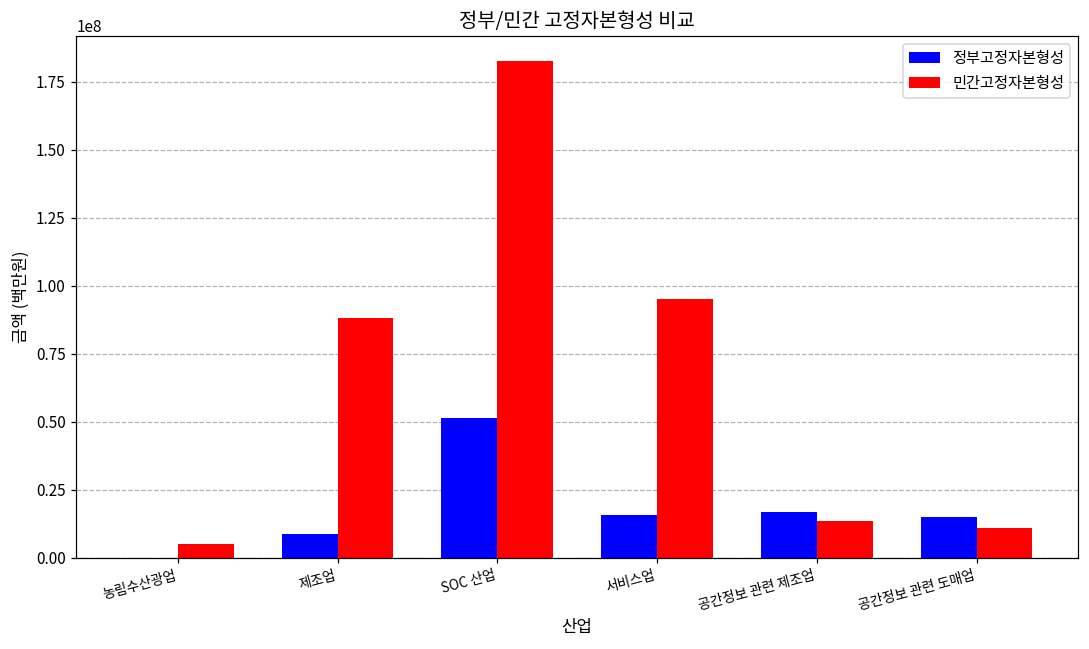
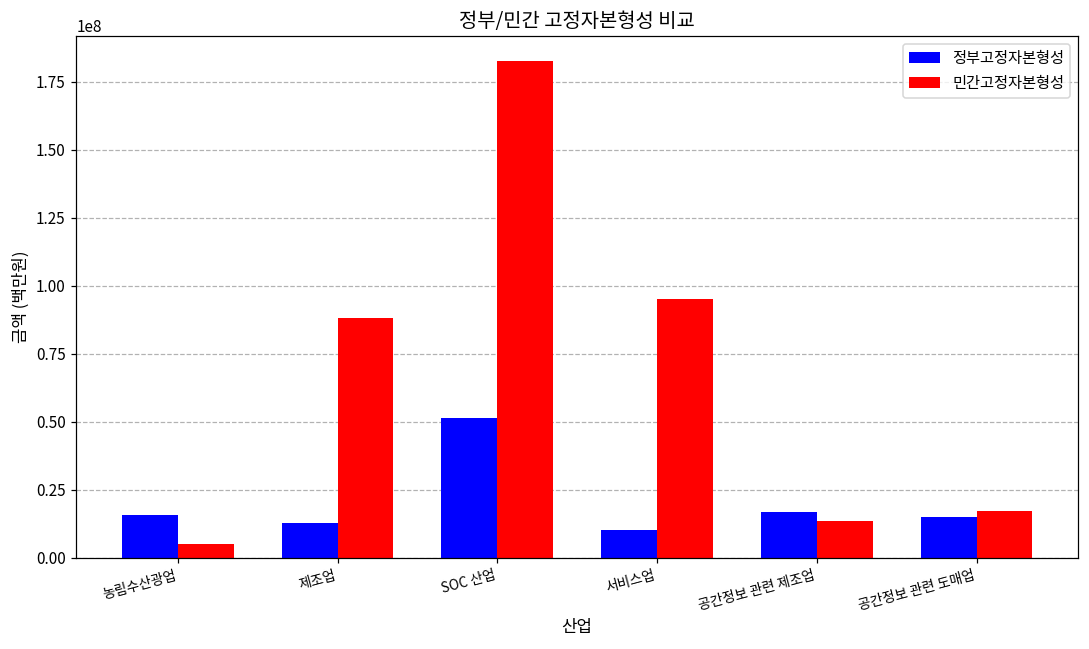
정부고정자본형성, 농림수산광업: 0 -> 16000000
정부고정자본형성, 제조업: 9000000 -> 13000000
정부고정자본형성, 서비스업: 16000000 -> 10000000
민간고정자본형성, 공간정보 관련 도매업: 11000000 -> 17000000
